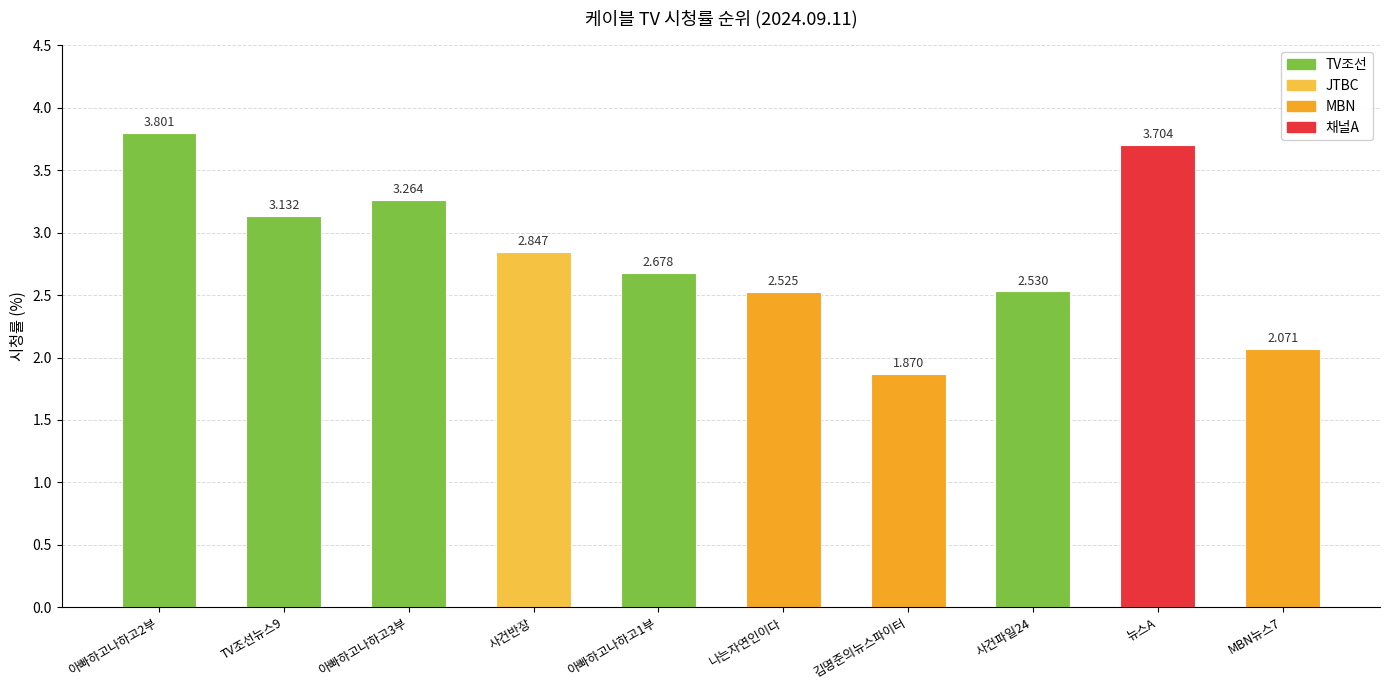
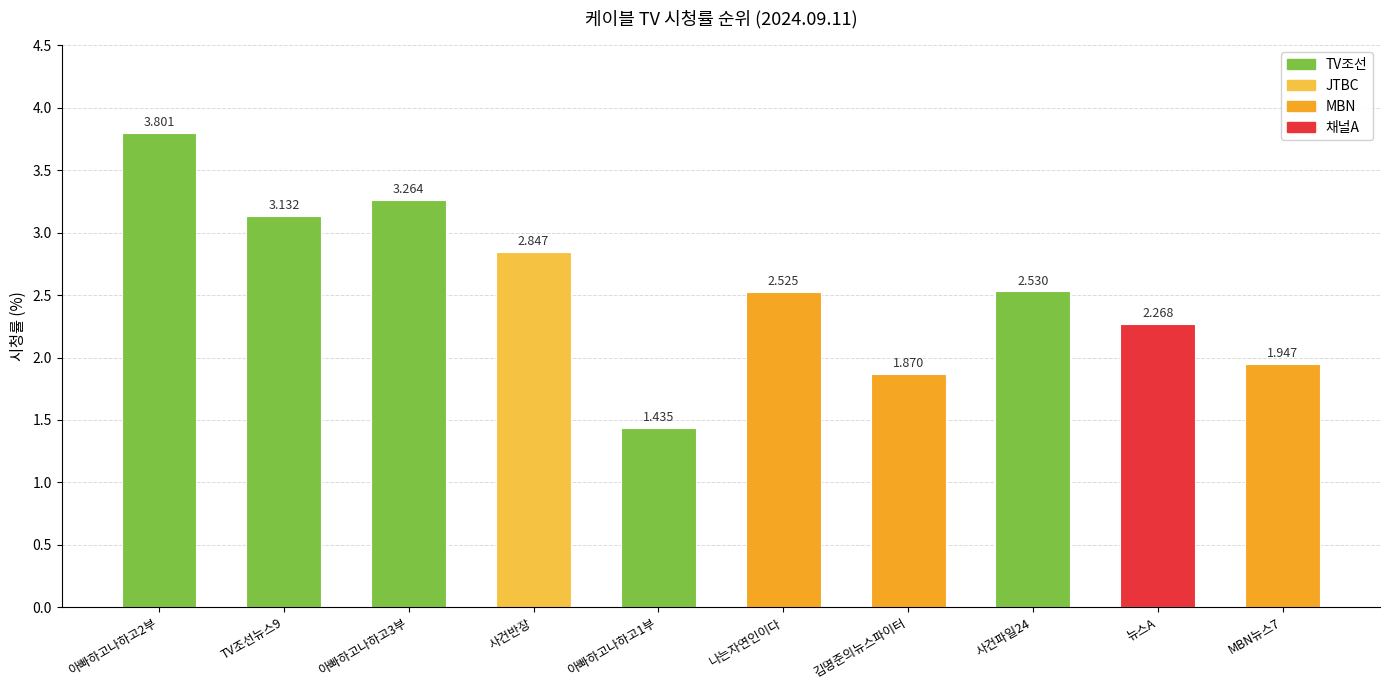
아빠하고나하고1부: 2.678 -> 1.435
뉴스A: 3.704 -> 2.268
MBN뉴스7: 2.071 -> 1.947
